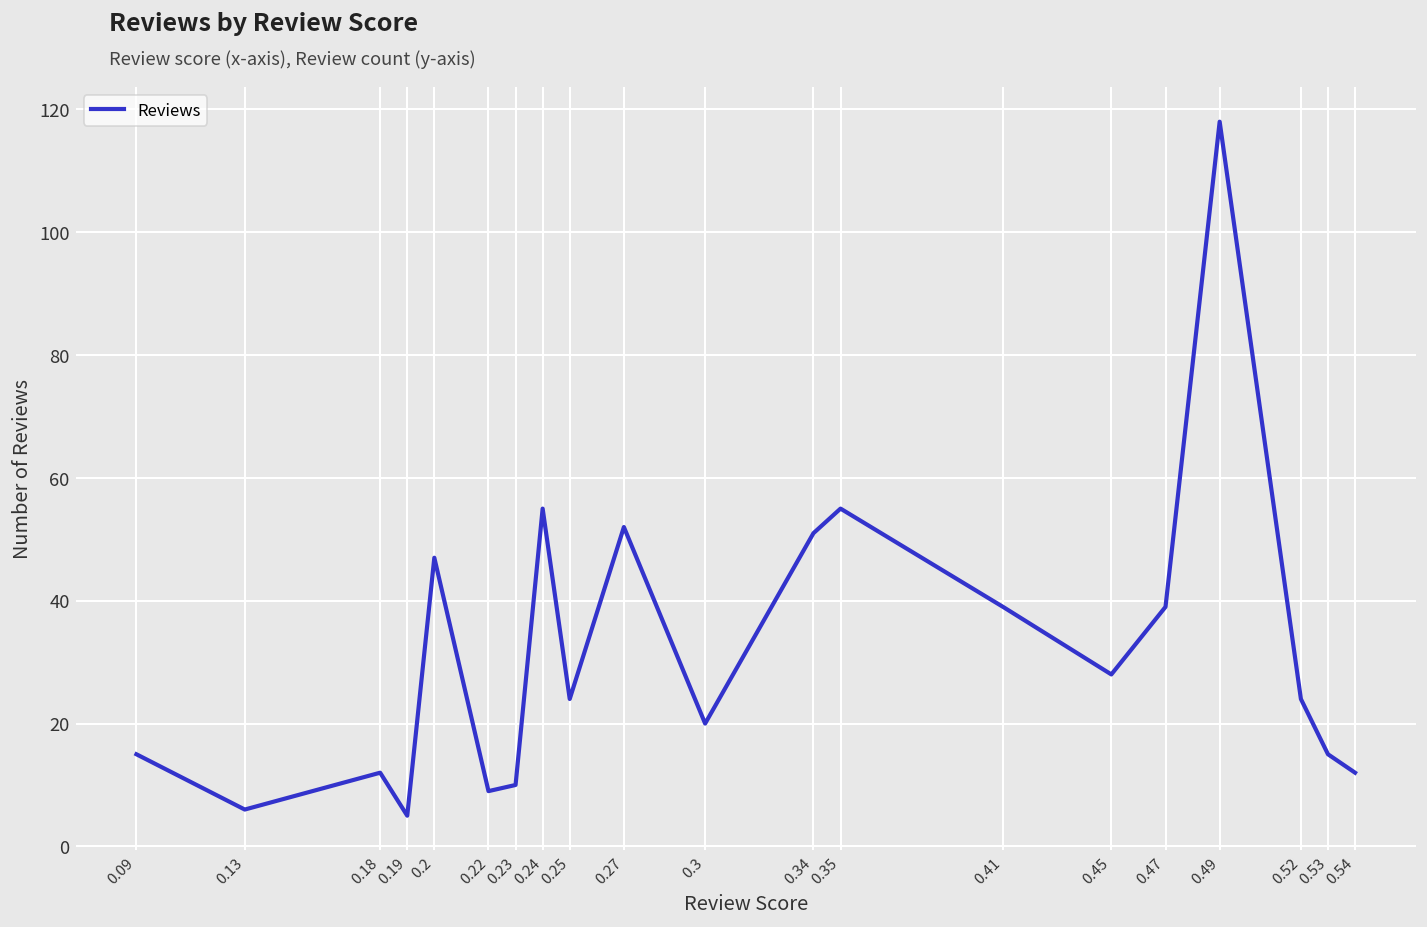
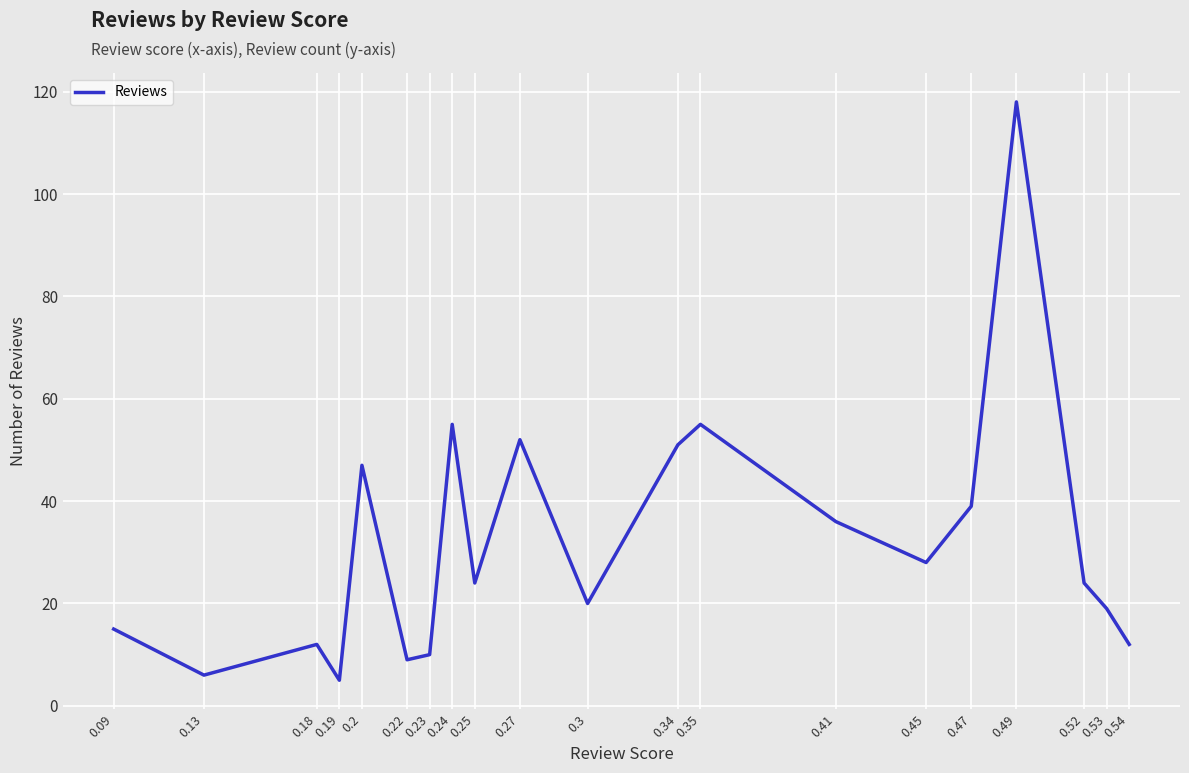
0.41: 39 -> 36
0.53: 15 -> 19
